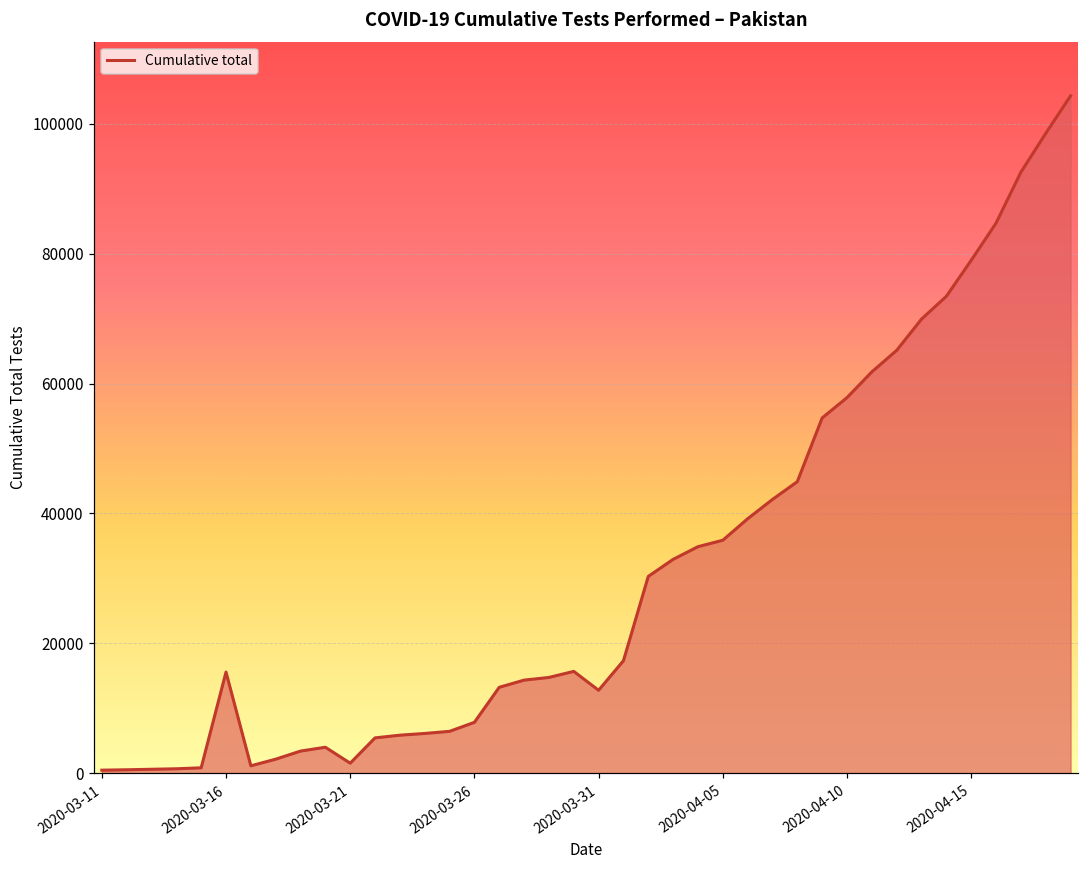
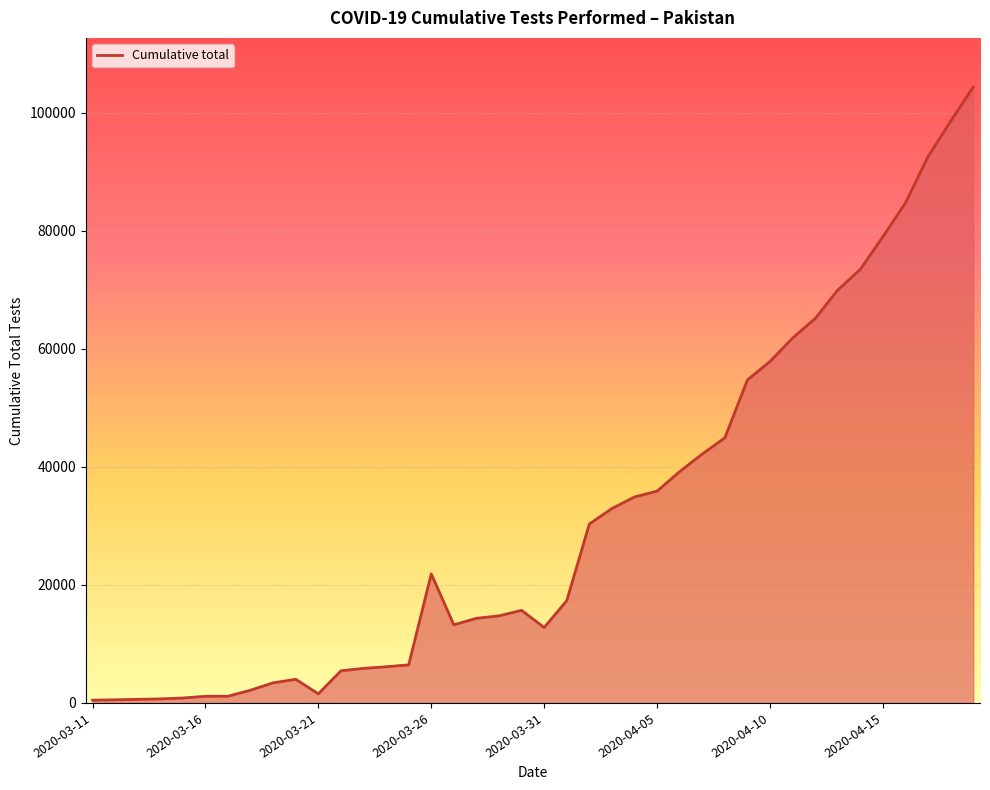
2020-03-16: 16000 -> 1000
2020-03-26: 8000 -> 22000
